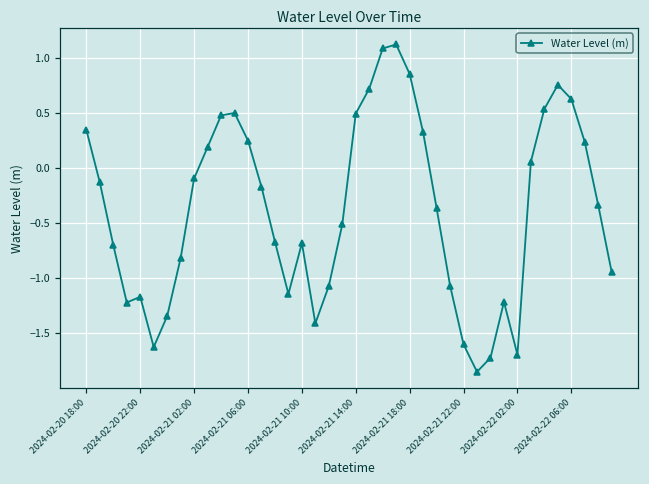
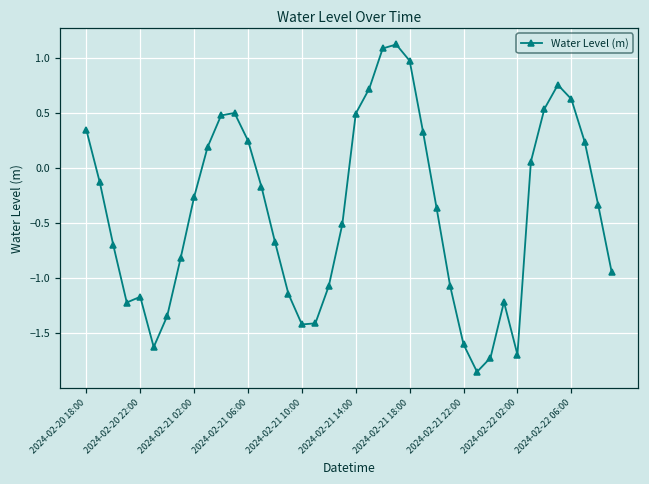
2024-02-21 02:00: -0.09 -> -0.26
2024-02-21 10:00: -0.68 -> -1.42
2024-02-21 18:00: 0.86 -> 0.98
